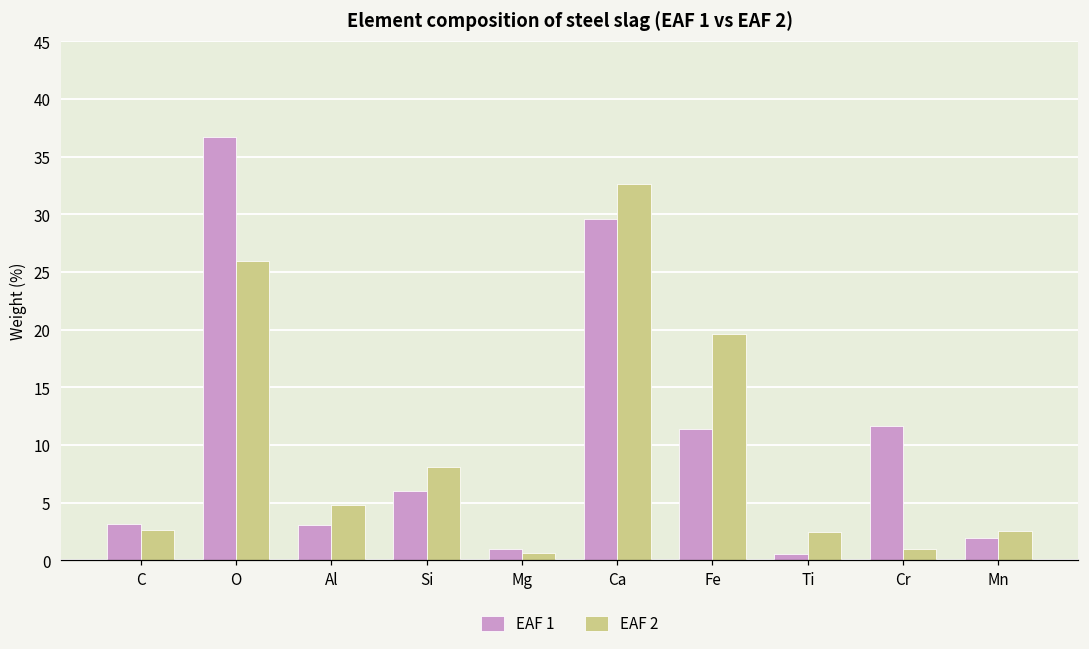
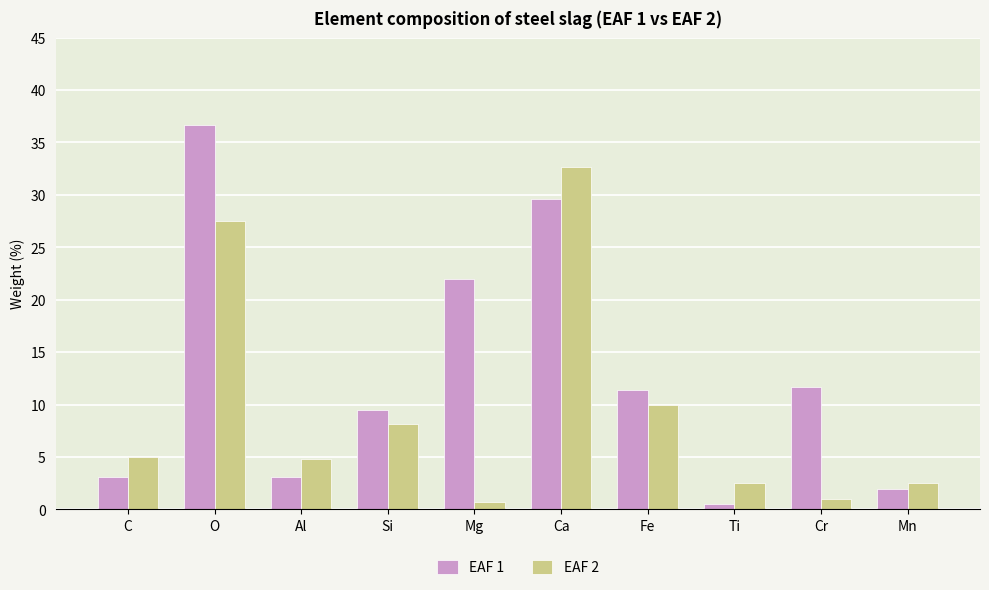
EAF 2, C: 2.6 -> 5.0
EAF 2, O: 26.0 -> 27.5
EAF 1, Si: 6.0 -> 9.4
EAF 1, Mg: 1.0 -> 22.0
EAF 2, Fe: 19.6 -> 10.0
